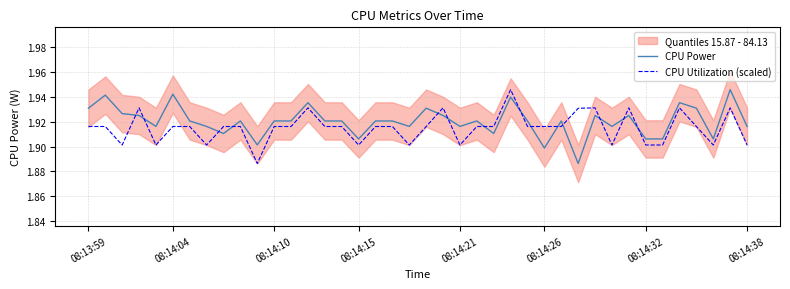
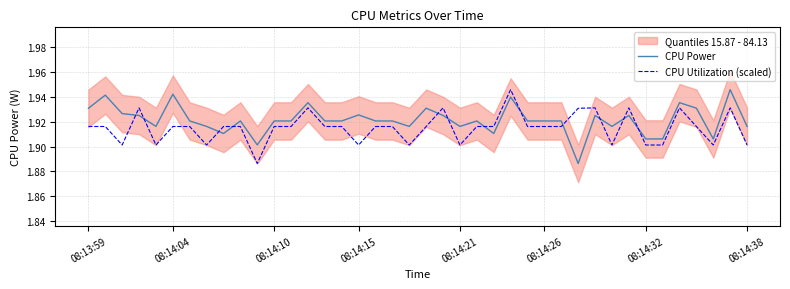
CPU Power, 08:14:15: 1.906 -> 1.925
CPU Power, 08:14:26: 1.899 -> 1.921
